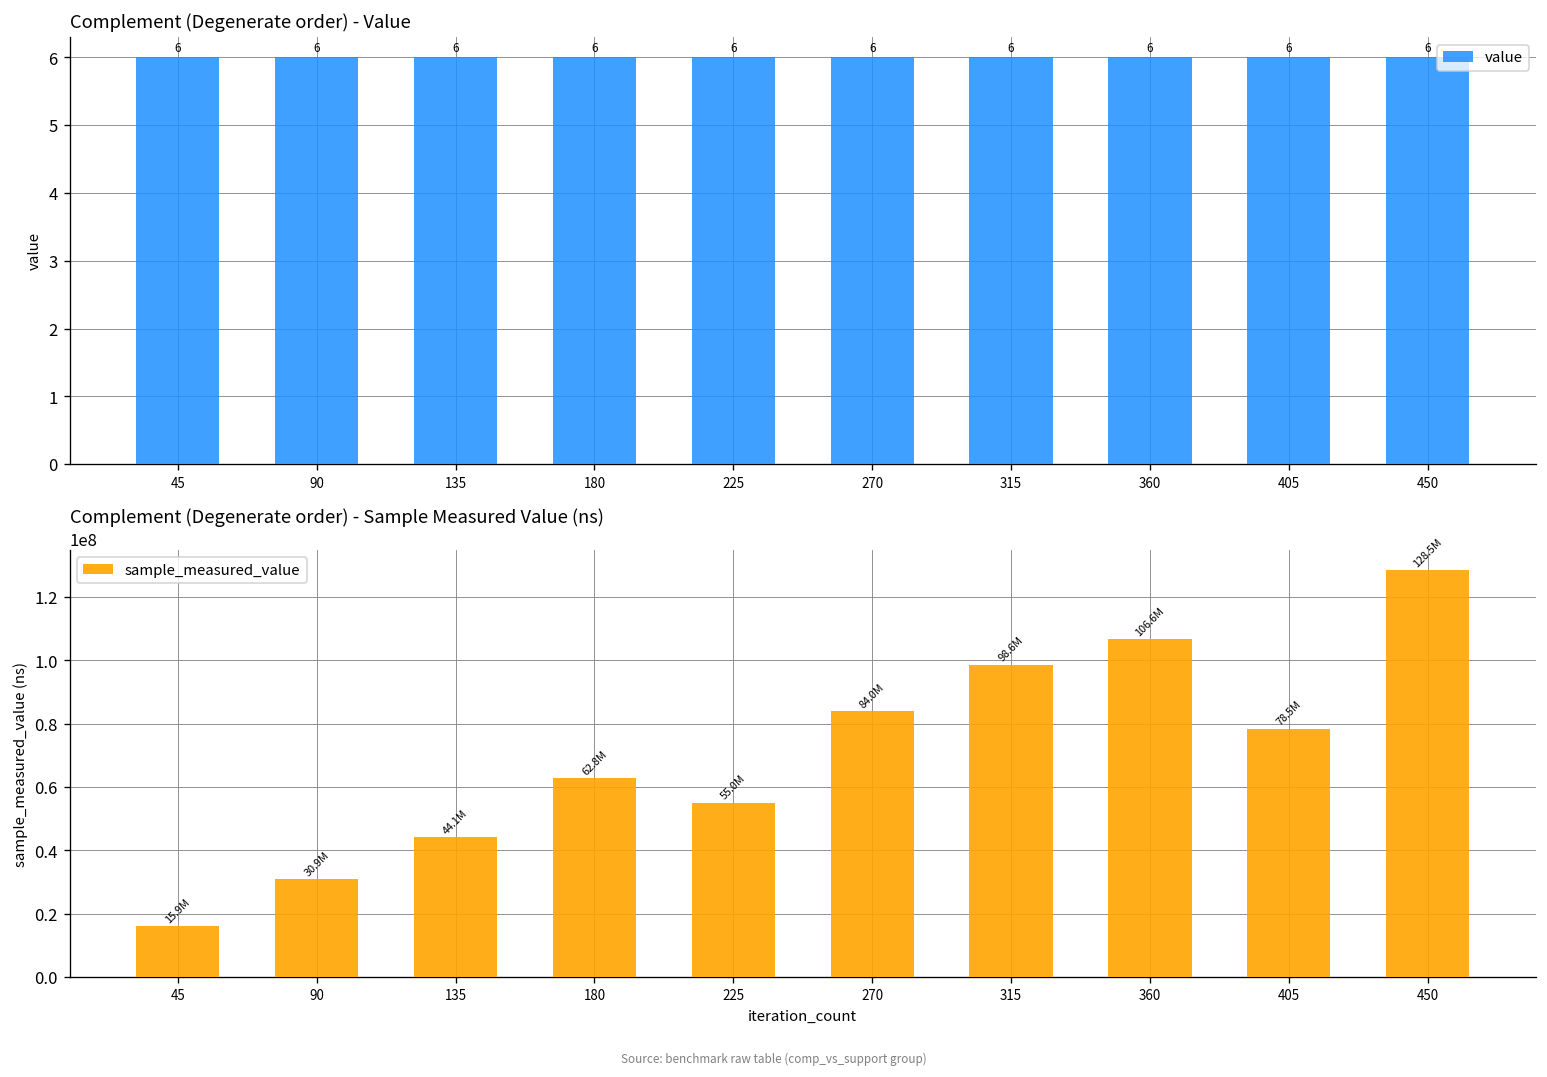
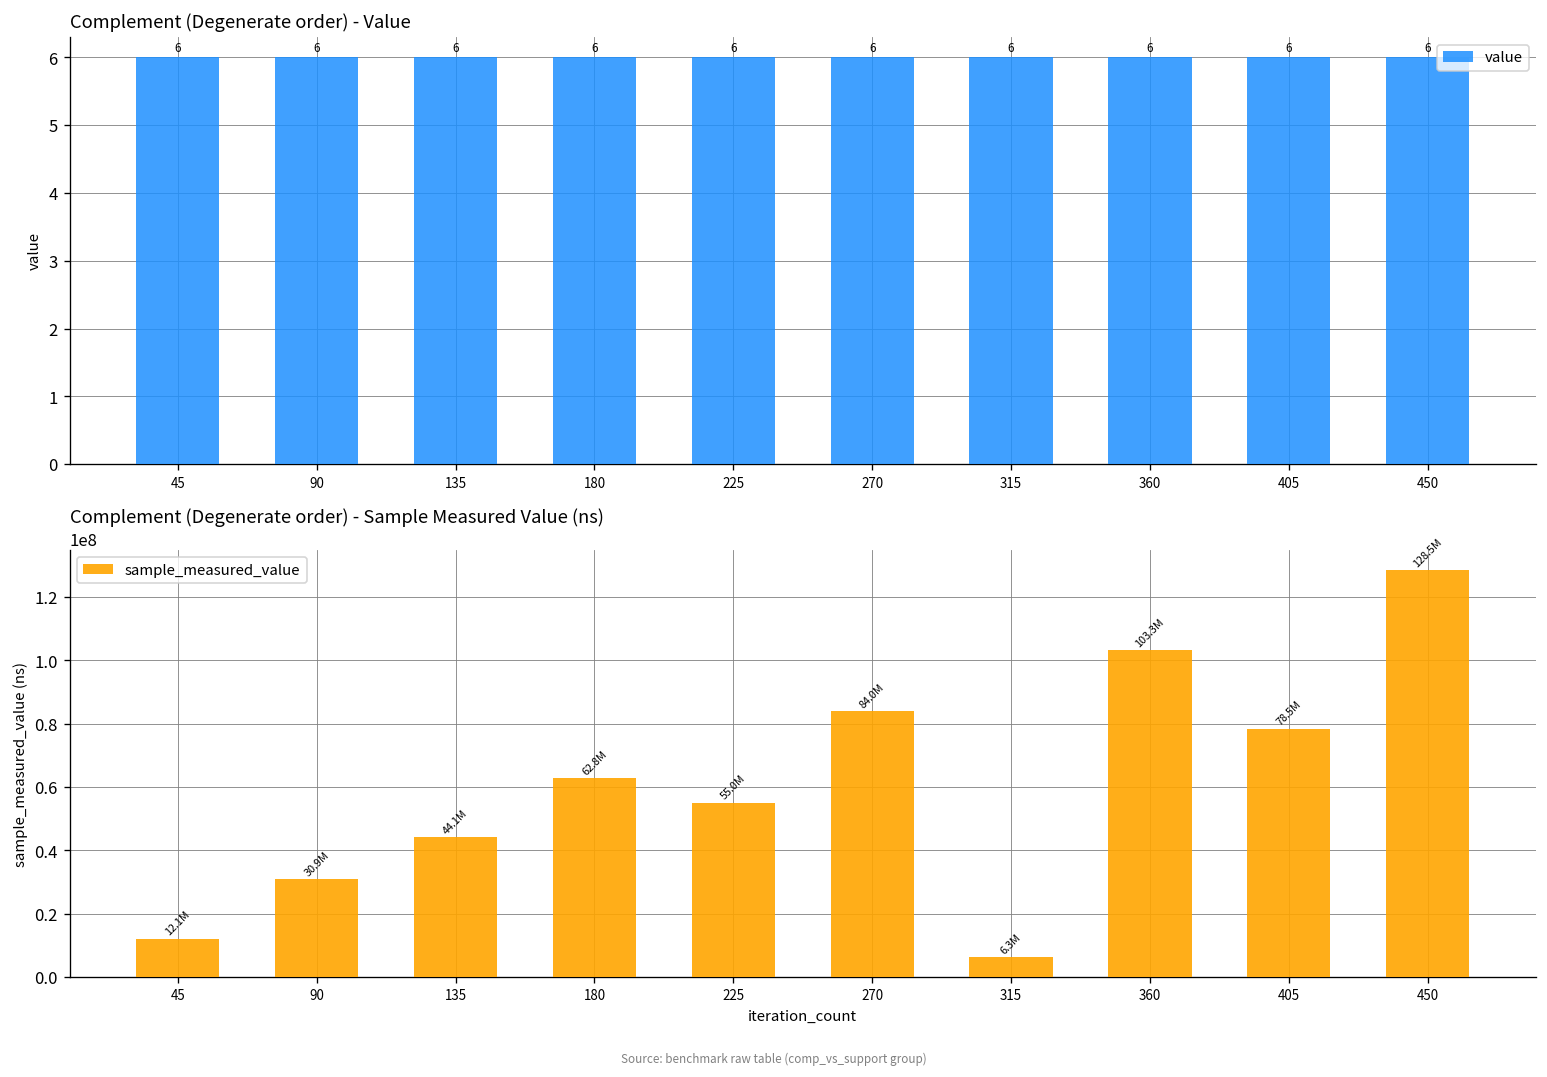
Complement (Degenerate order) - Sample Measured Value (ns), 45: 15.9M -> 12.1M
Complement (Degenerate order) - Sample Measured Value (ns), 315: 98.6M -> 6.3M
Complement (Degenerate order) - Sample Measured Value (ns), 360: 106.6M -> 103.3M
